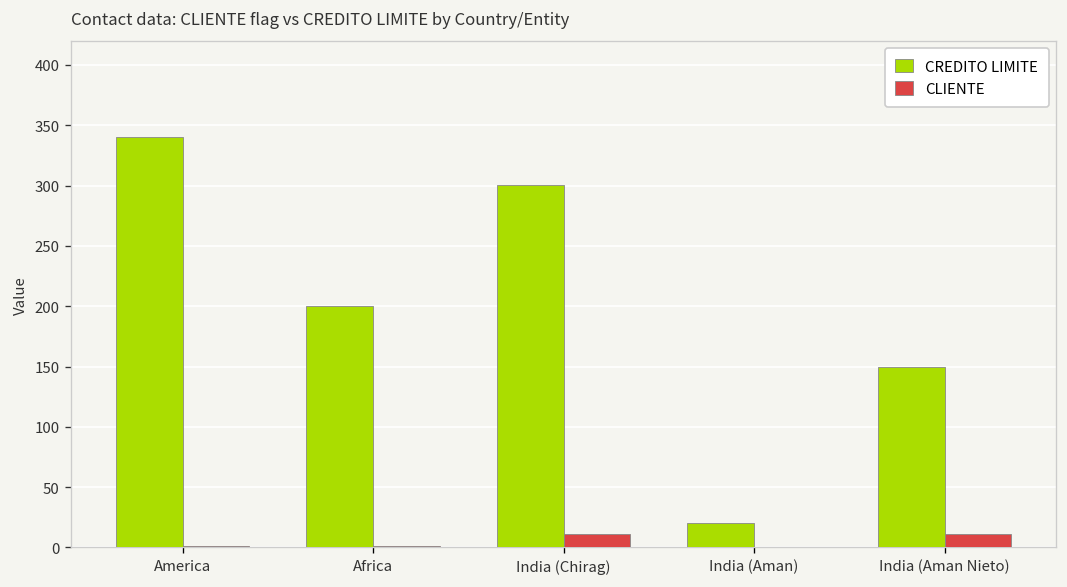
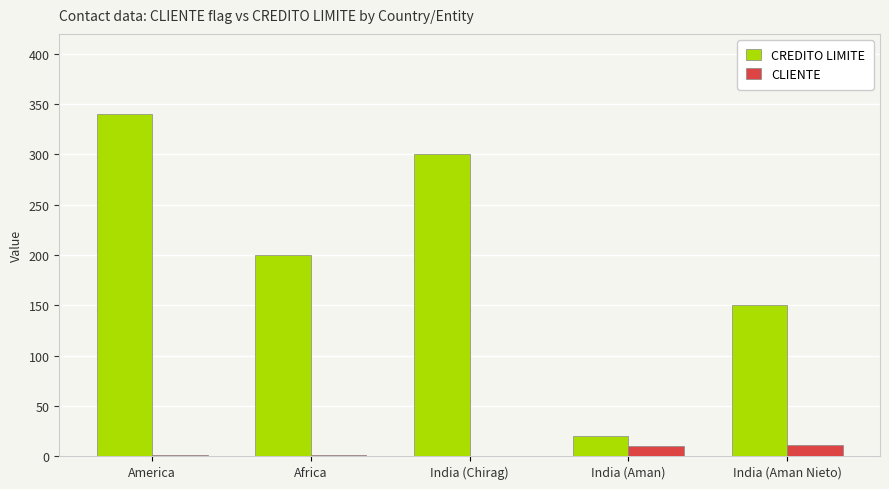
CLIENTE, India (Chirag): 11 -> 0
CLIENTE, India (Aman): 0 -> 10
